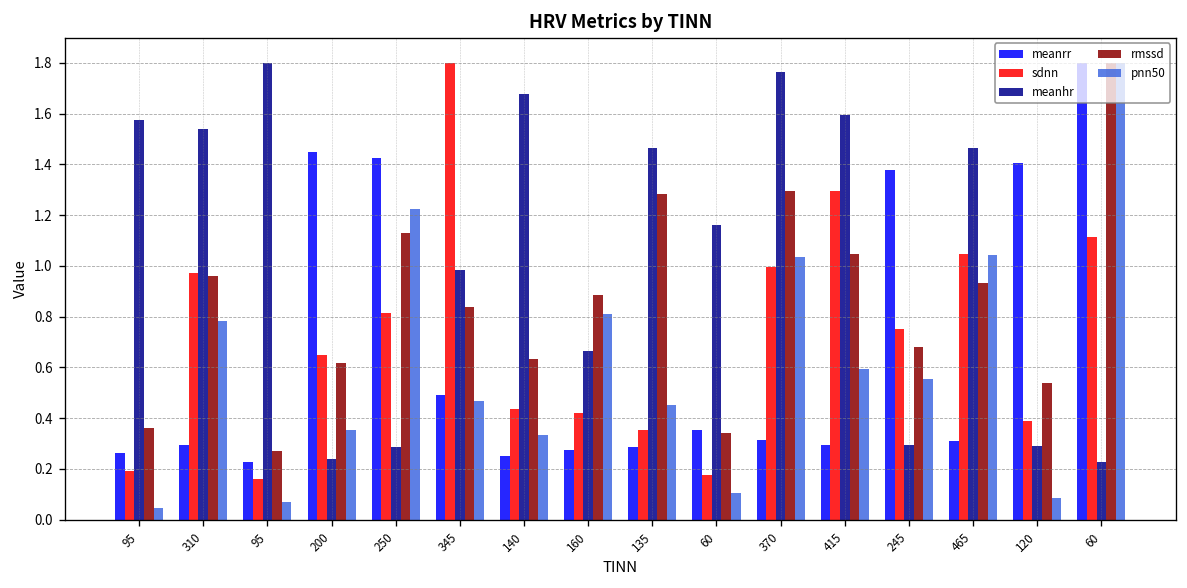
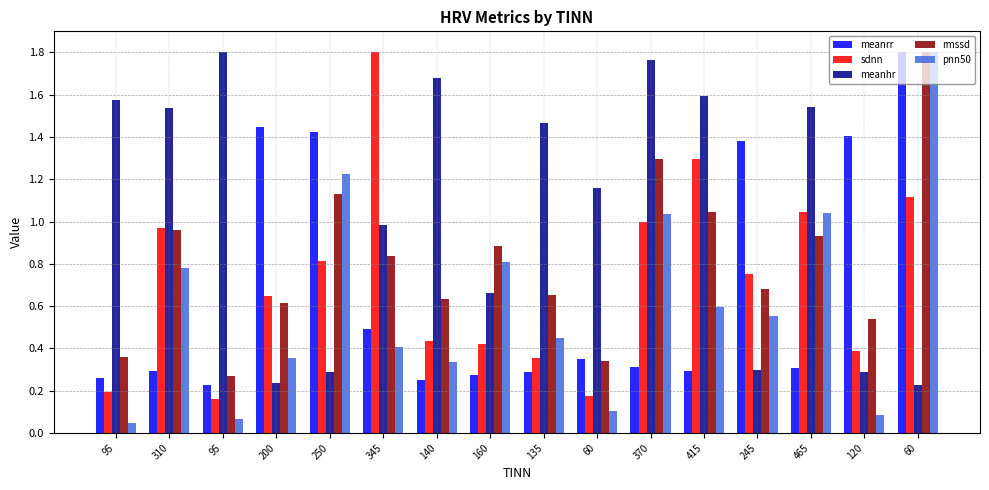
pnn50, 345: 0.47 -> 0.40
rmssd, 135: 1.28 -> 0.65
meanhr, 465: 1.46 -> 1.54
